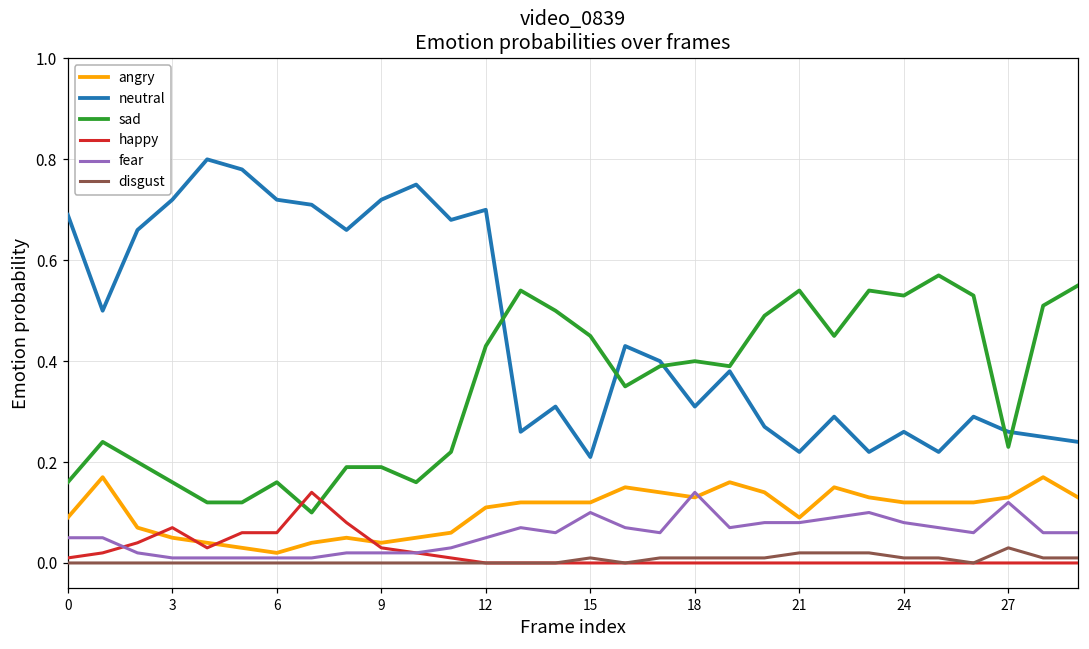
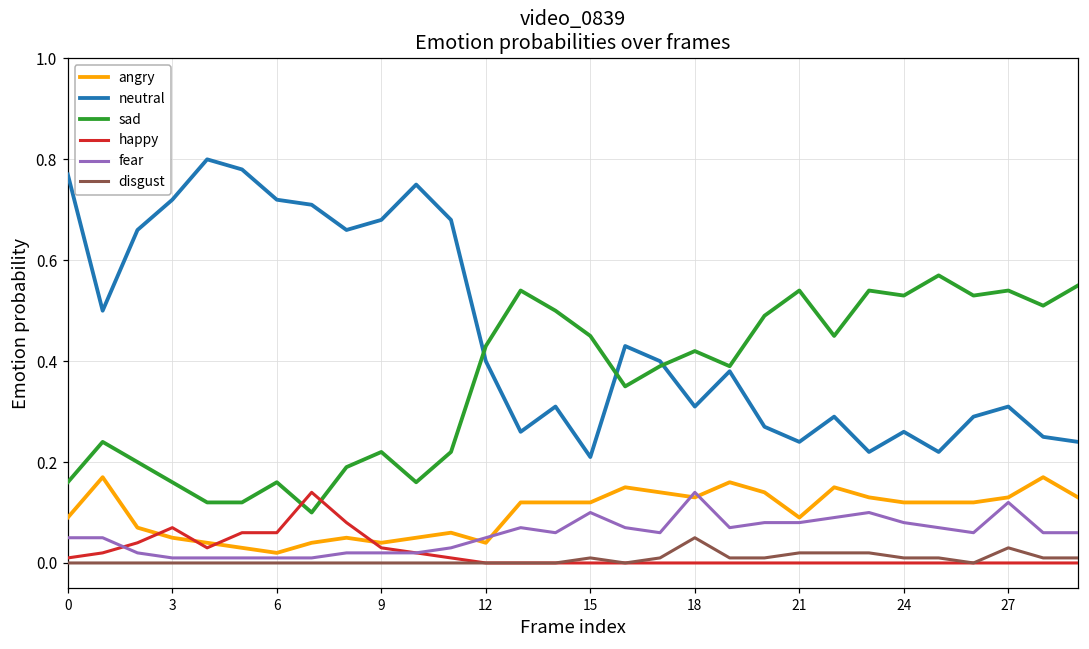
neutral, 0: 0.69 -> 0.77
neutral, 9: 0.72 -> 0.68
sad, 9: 0.19 -> 0.22
angry, 12: 0.11 -> 0.04
neutral, 12: 0.7 -> 0.4
sad, 18: 0.40 -> 0.42
disgust, 18: 0.01 -> 0.05
neutral, 21: 0.22 -> 0.24
neutral, 27: 0.26 -> 0.31
sad, 27: 0.23 -> 0.54
